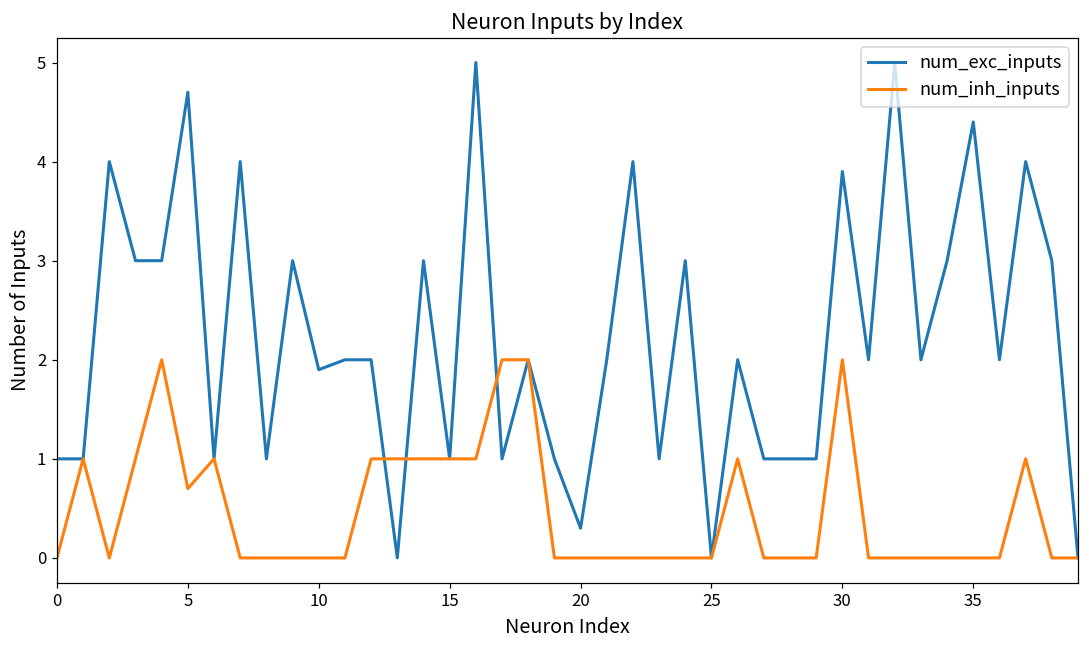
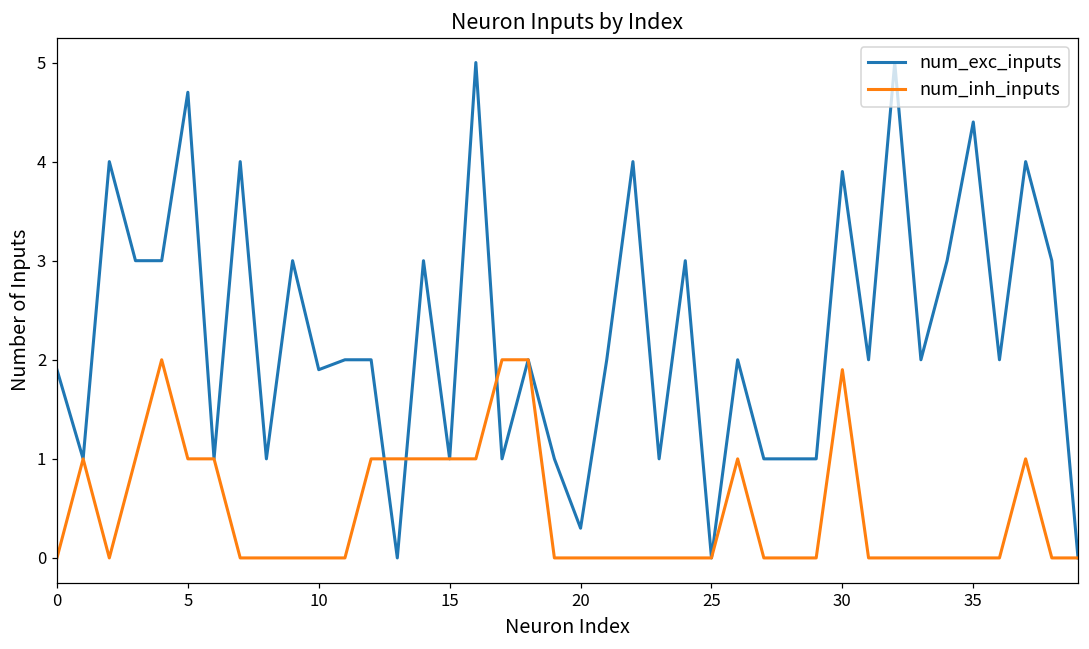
num_exc_inputs, 0: 1.0 -> 1.9
num_inh_inputs, 5: 0.7 -> 1.0
num_inh_inputs, 30: 2.0 -> 1.9
